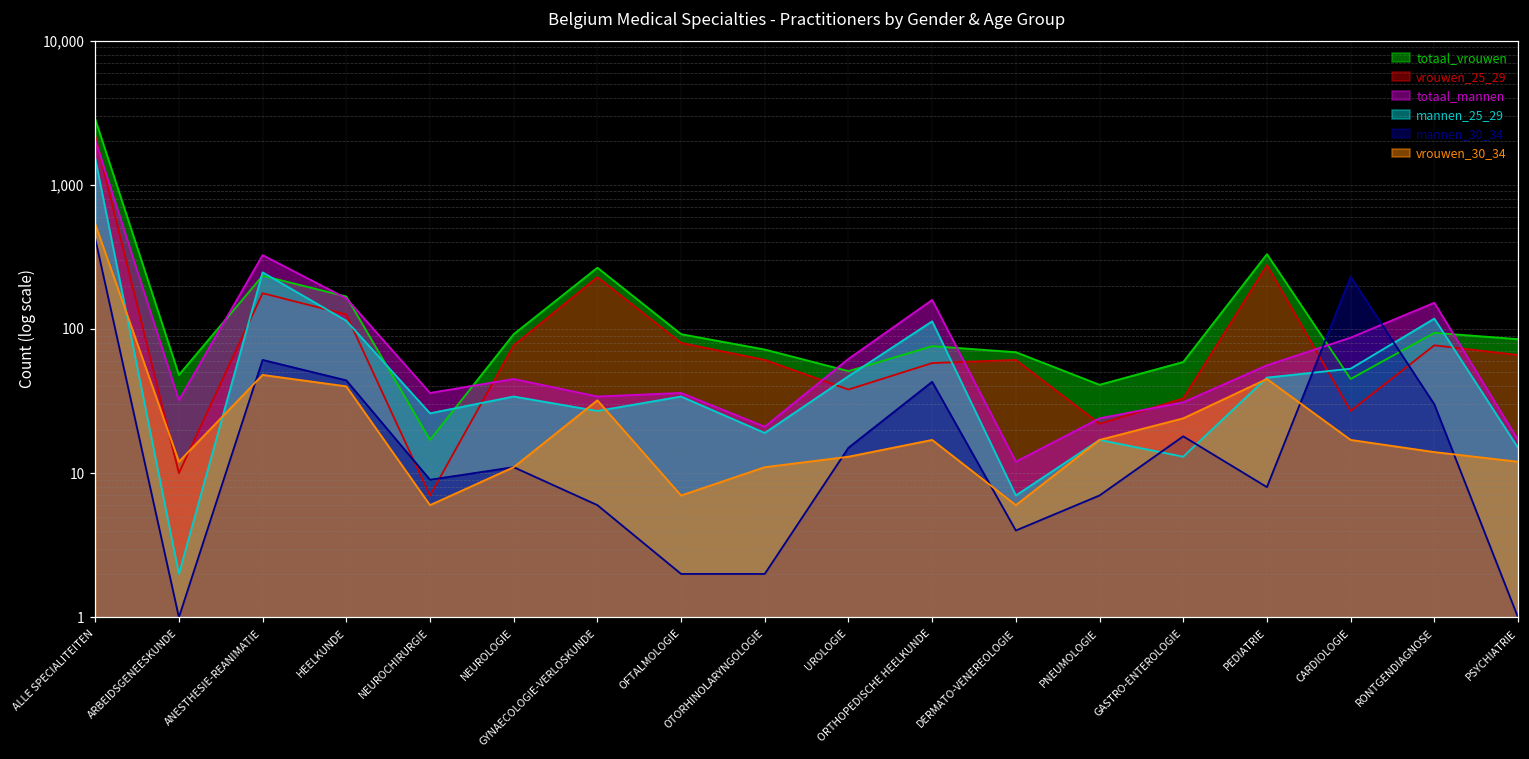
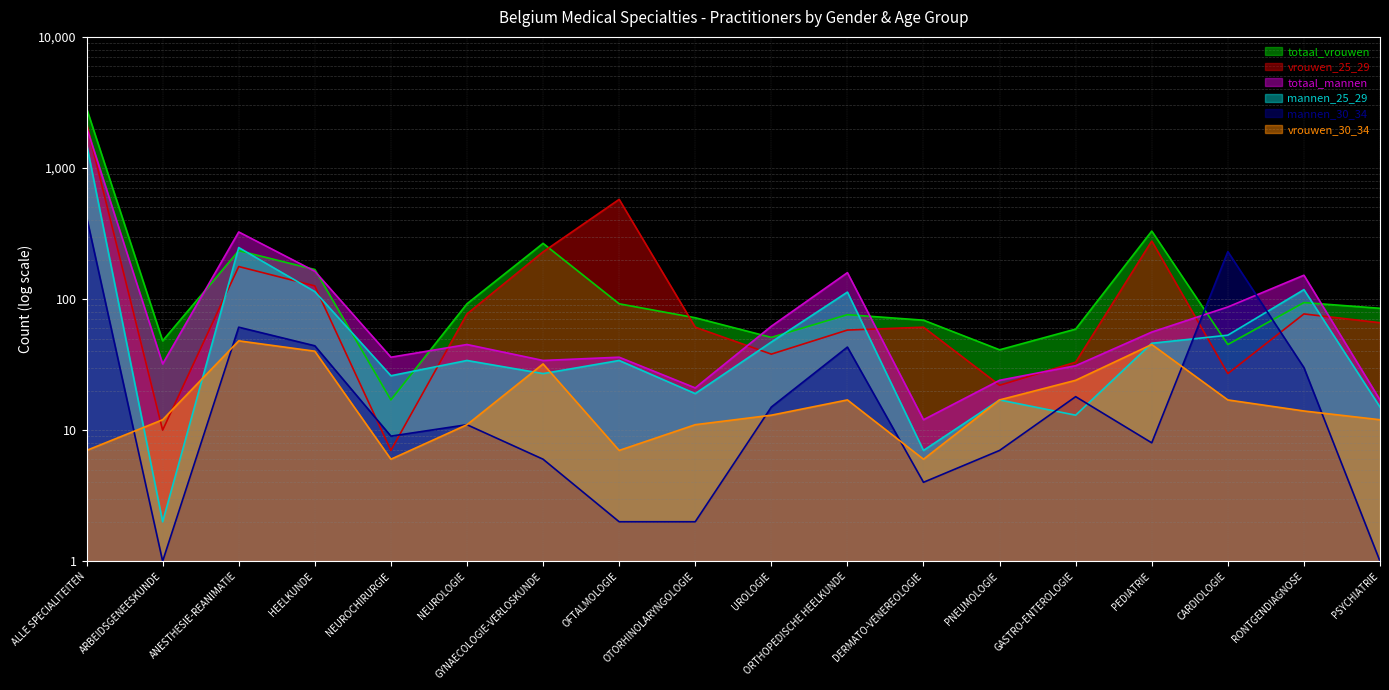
vrouwen_30_34, ALLE SPECIALITEITEN: 530 -> 7
vrouwen_25_29, OFTALMOLOGIE: 80 -> 600
